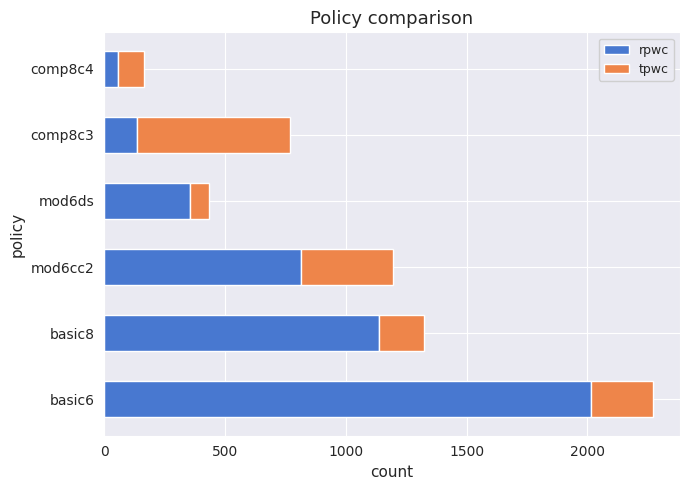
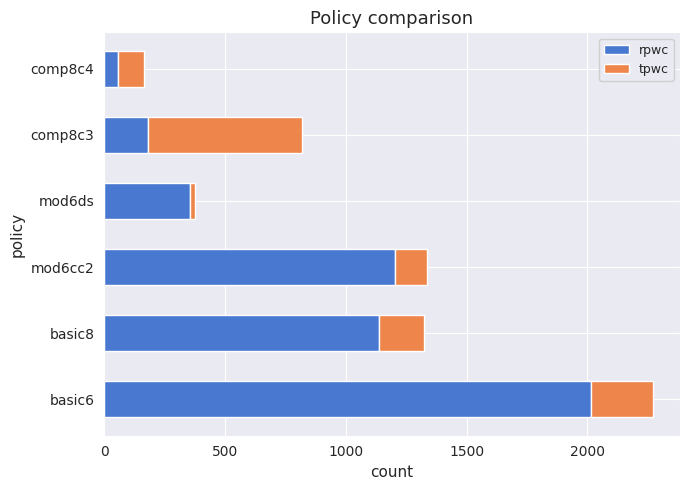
rpwc, comp8c3: 140 -> 180
tpwc, mod6ds: 80 -> 20
rpwc, mod6cc2: 820 -> 1200
tpwc, mod6cc2: 380 -> 130
